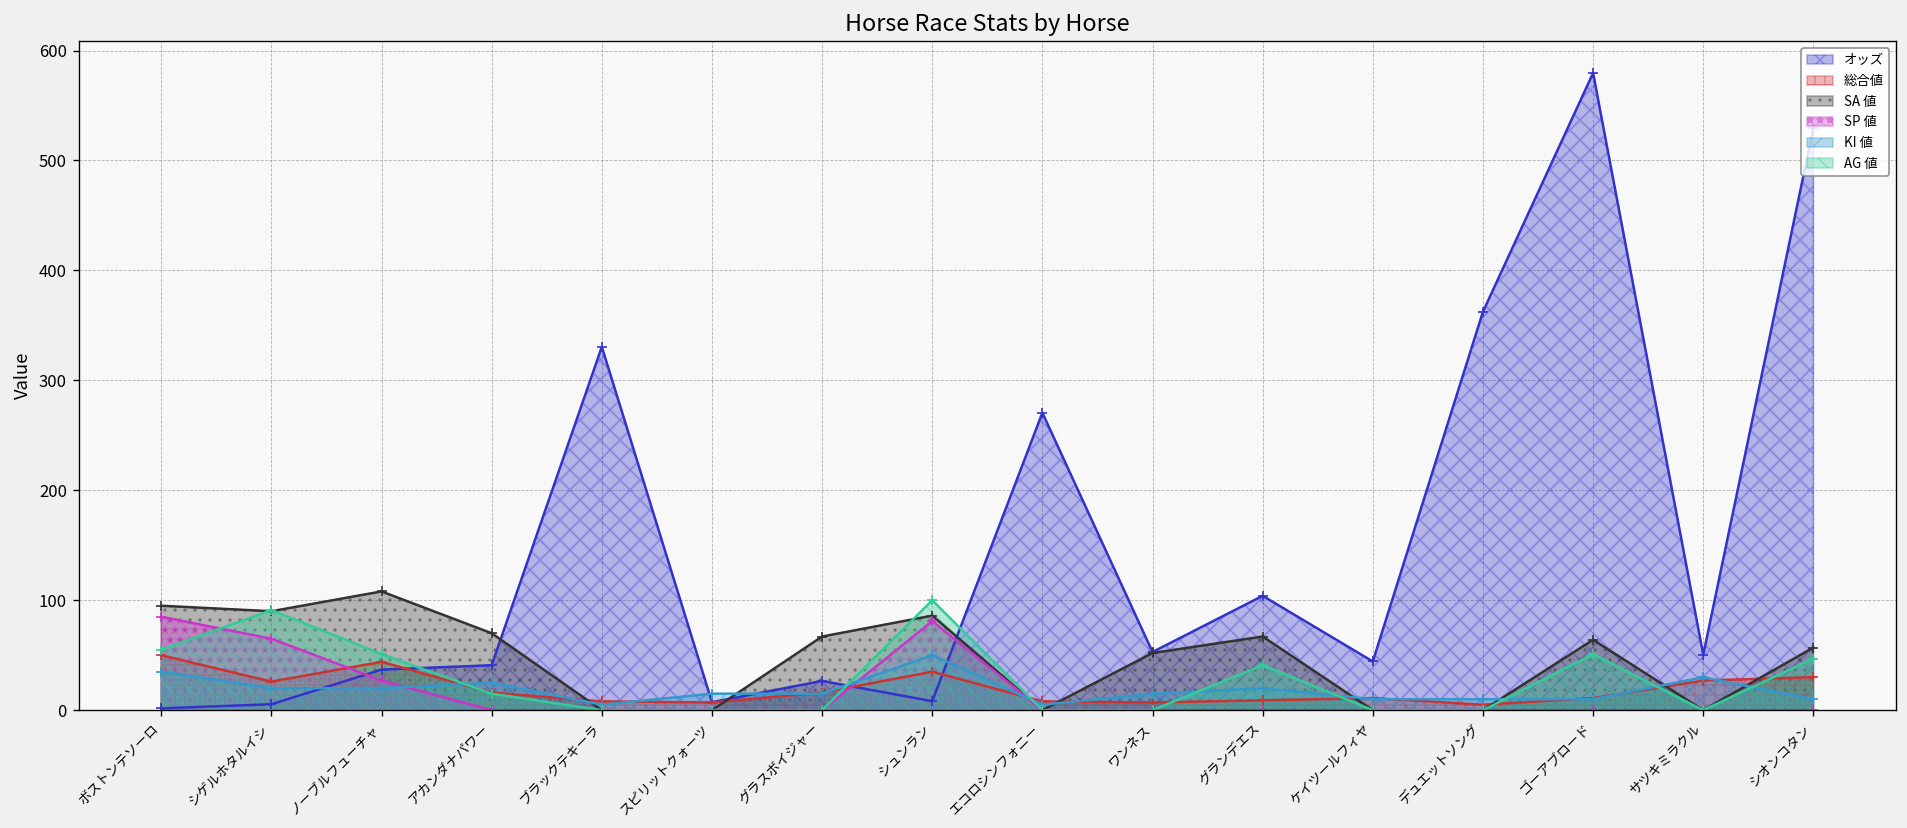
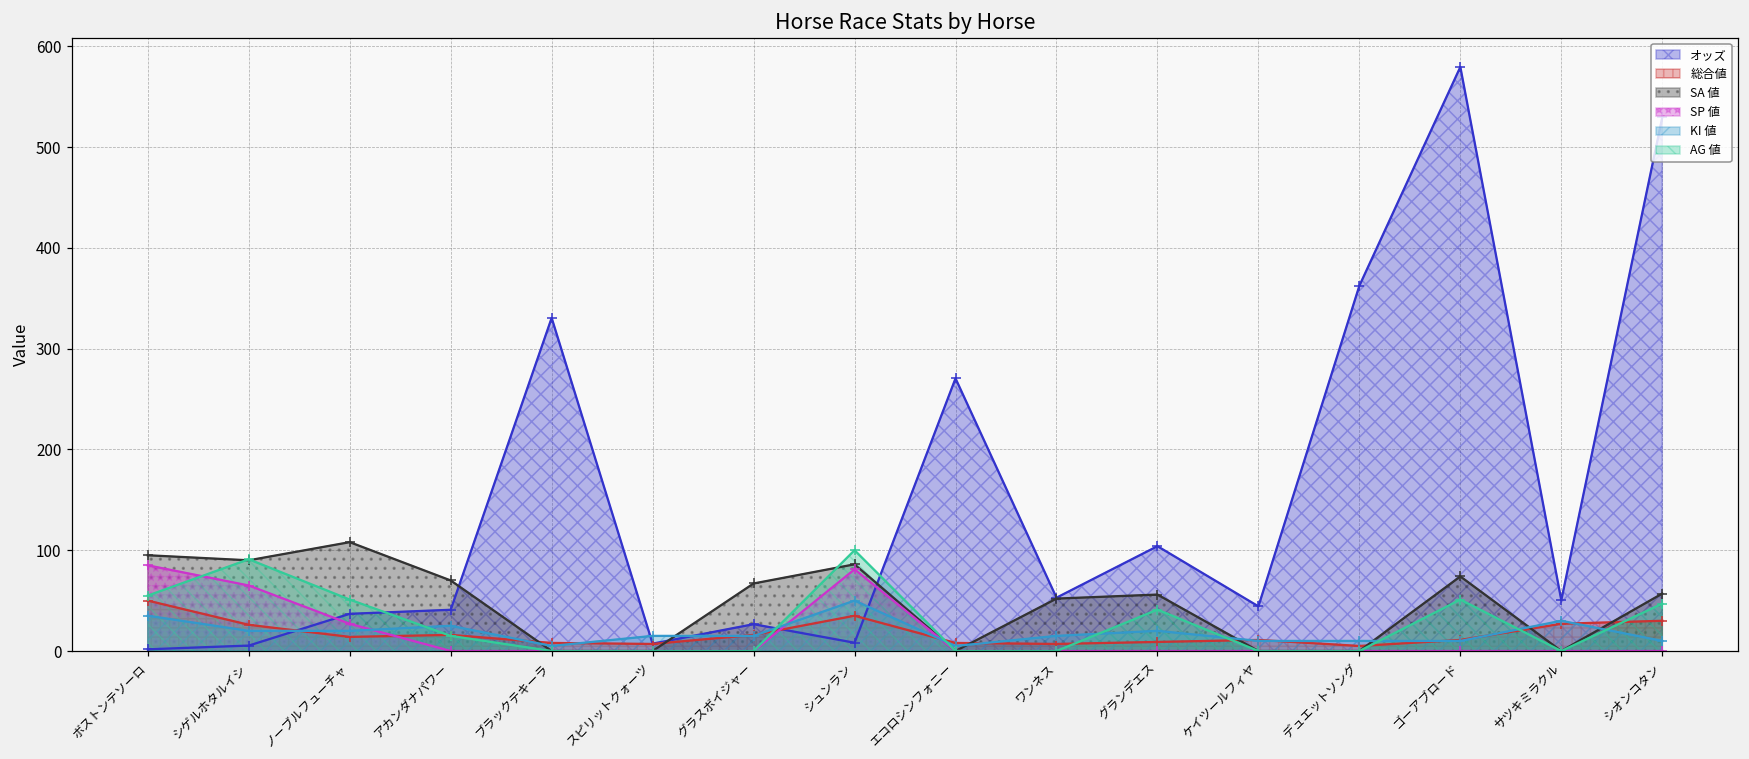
総合値, ノーブルフューチャ: 40 -> 10
SA 値, グランデエス: 70 -> 60
SA 値, ゴーアブロード: 60 -> 70
